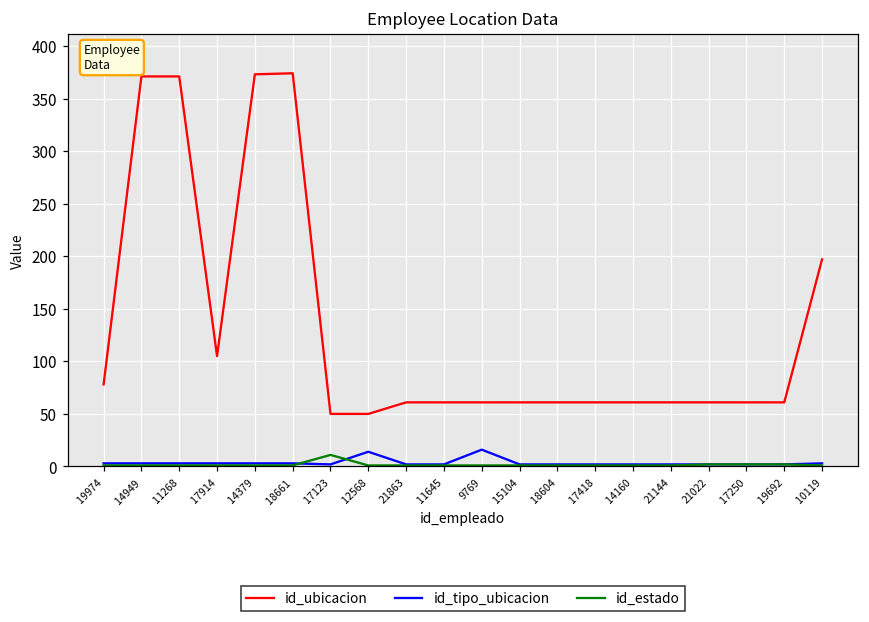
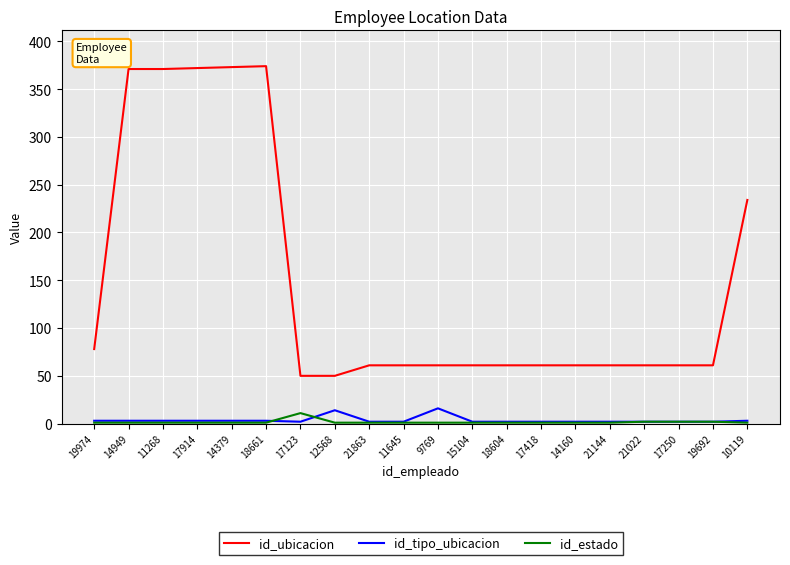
id_ubicacion, 17914: 110 -> 370
id_ubicacion, 10119: 200 -> 230
